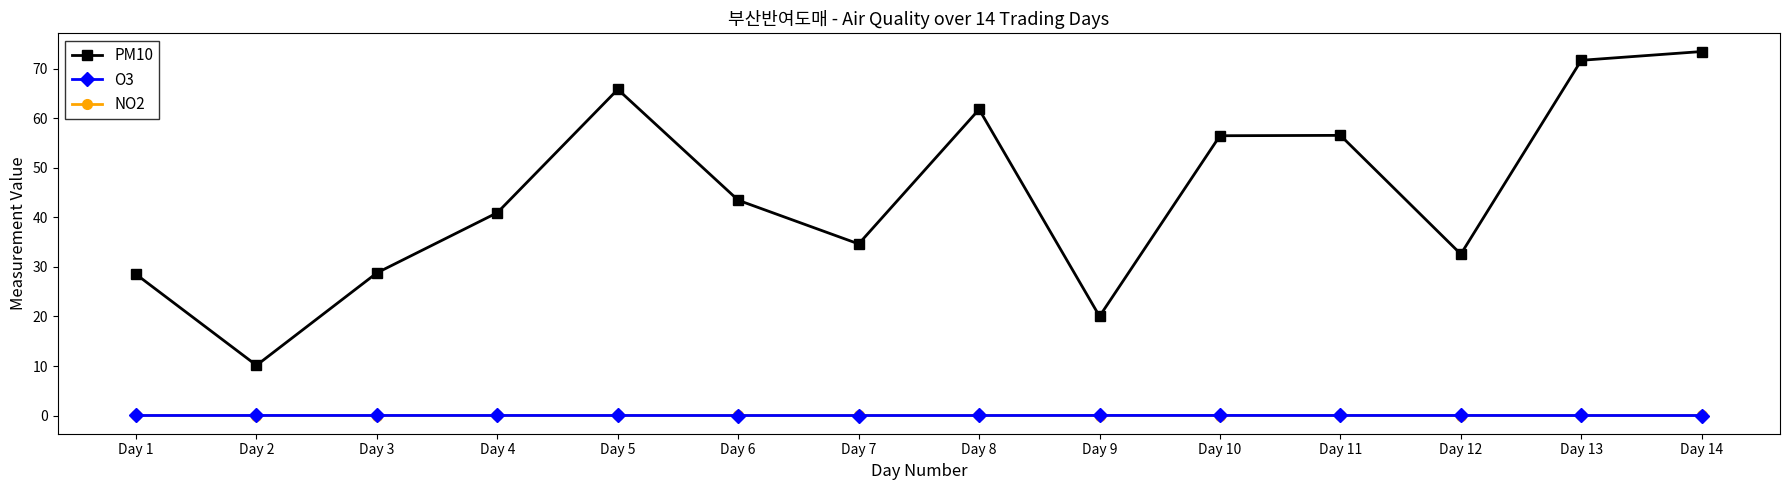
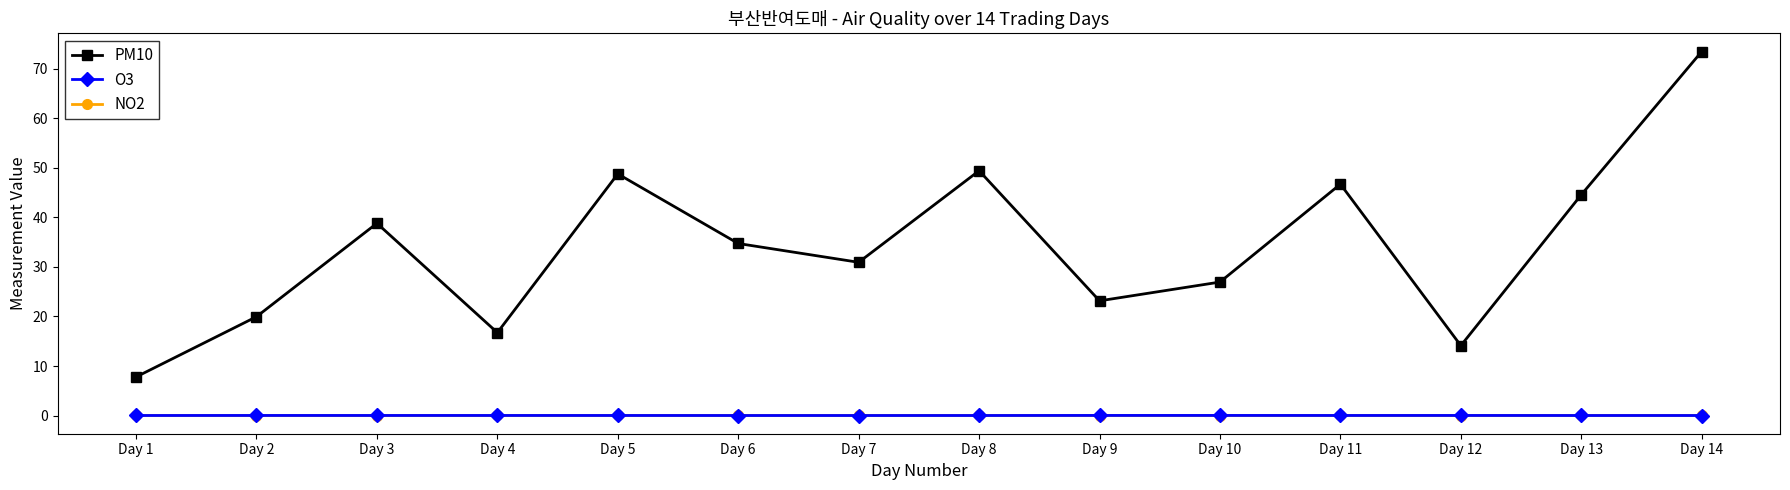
PM10, Day 1: 28 -> 8
PM10, Day 2: 10 -> 20
PM10, Day 3: 29 -> 39
PM10, Day 4: 41 -> 17
PM10, Day 5: 66 -> 49
PM10, Day 6: 43 -> 35
PM10, Day 7: 35 -> 31
PM10, Day 8: 62 -> 49
PM10, Day 9: 20 -> 23
PM10, Day 10: 56 -> 27
PM10, Day 11: 57 -> 47
PM10, Day 12: 33 -> 14
PM10, Day 13: 72 -> 45
